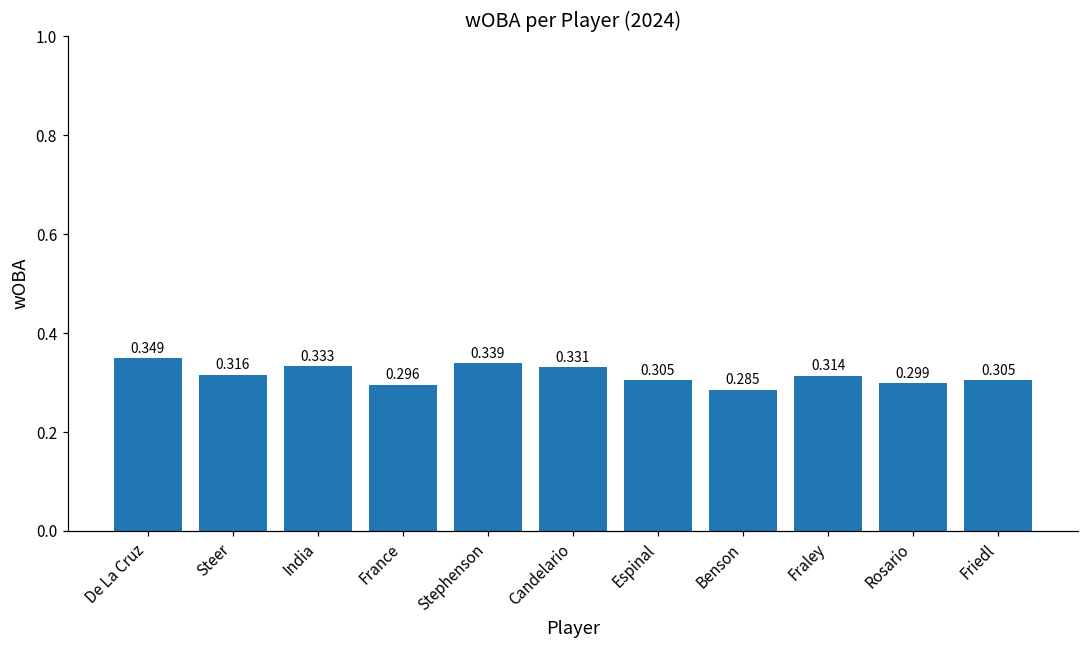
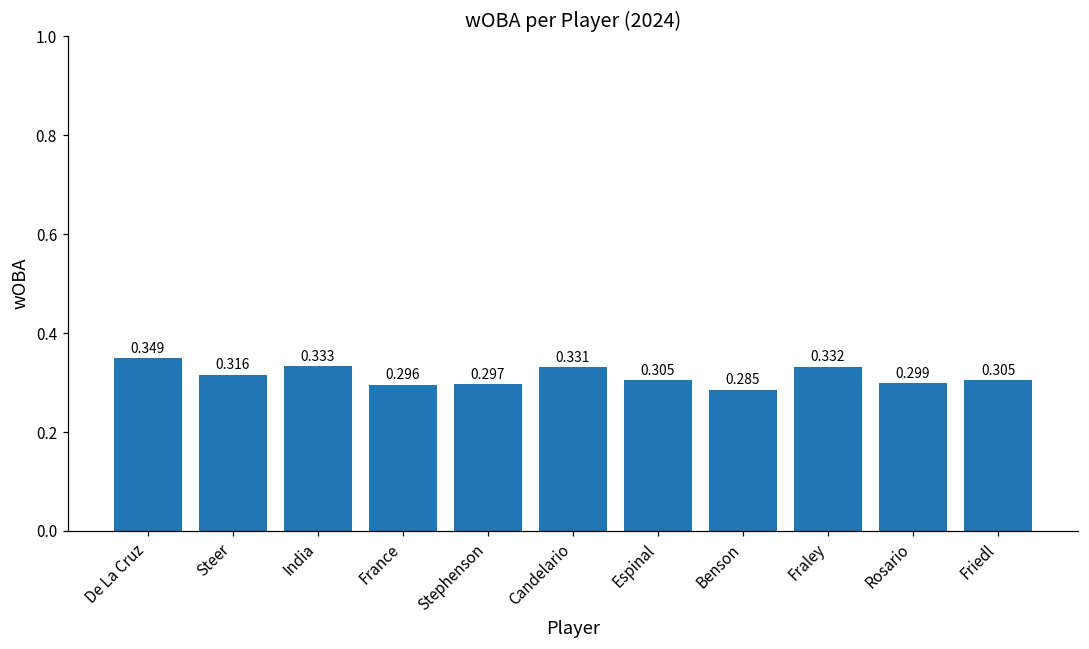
Stephenson: 0.339 -> 0.297
Fraley: 0.314 -> 0.332
